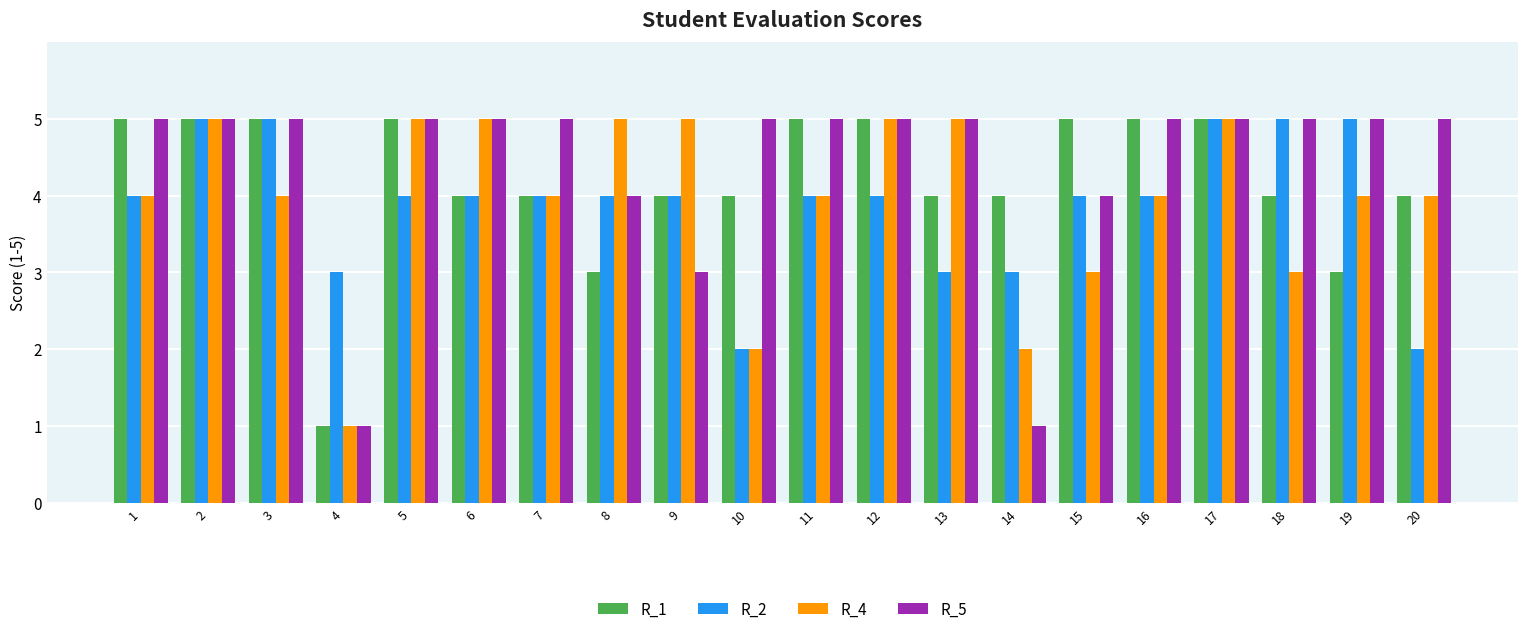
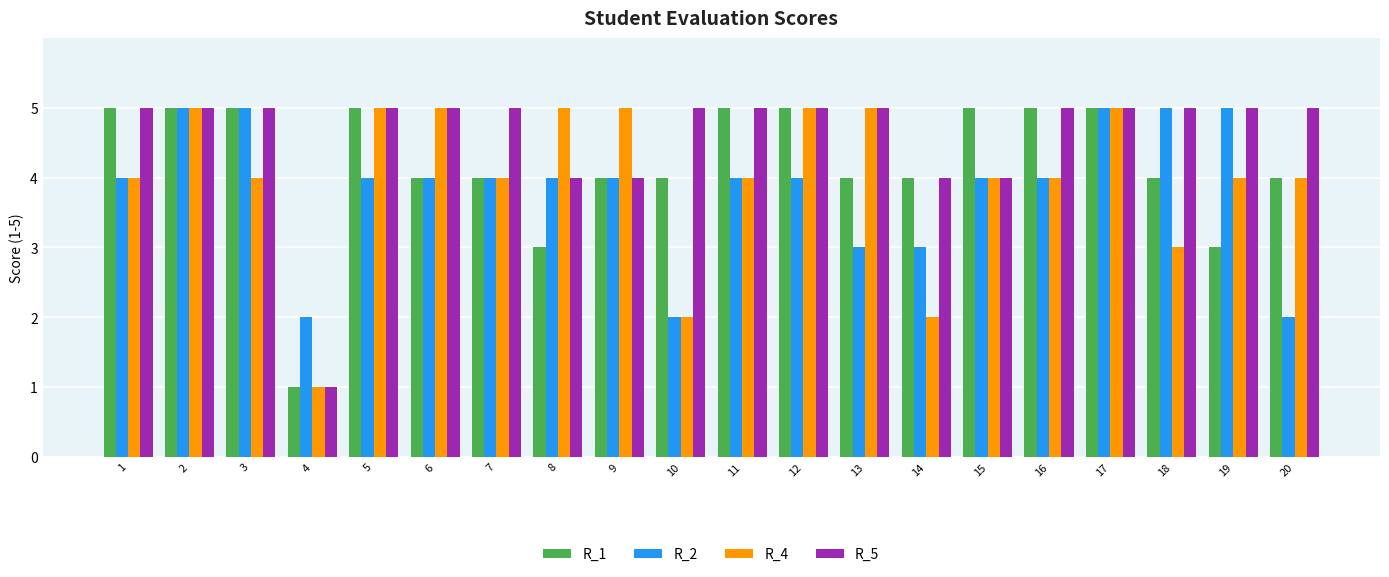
R_2, 4: 3 -> 2
R_5, 9: 3 -> 4
R_5, 14: 1 -> 4
R_4, 15: 3 -> 4
